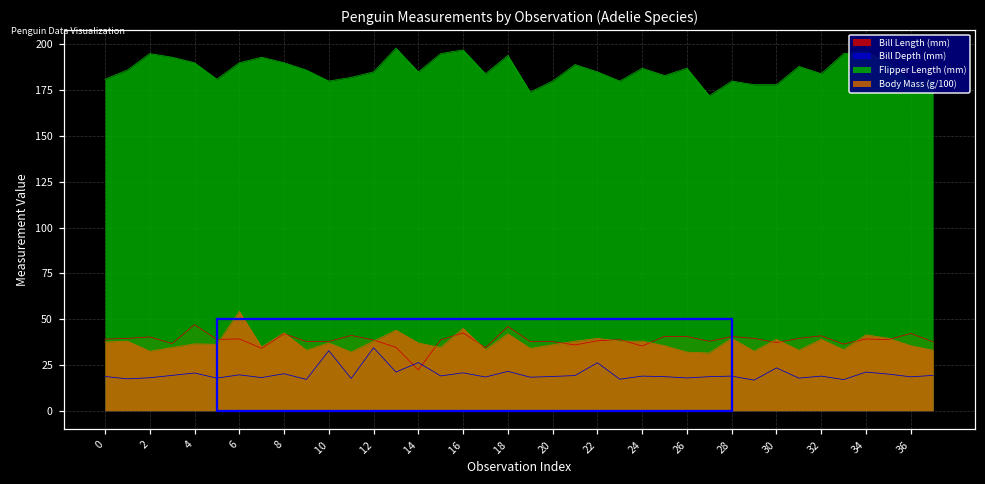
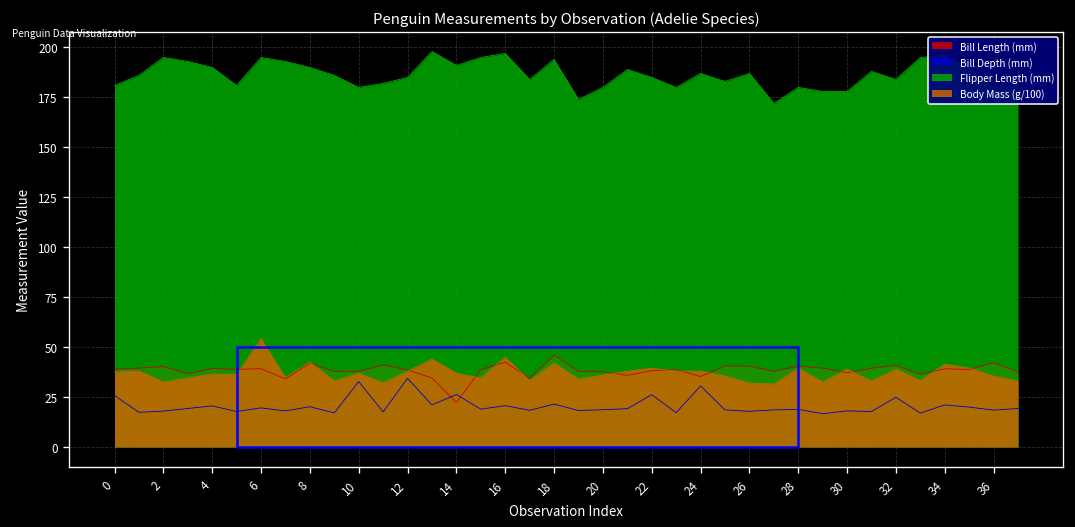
Bill Depth (mm), 0: 19 -> 26
Bill Length (mm), 4: 47 -> 39
Flipper Length (mm), 6: 190 -> 195
Flipper Length (mm), 14: 185 -> 191
Bill Depth (mm), 24: 19 -> 31
Bill Depth (mm), 30: 23 -> 18
Bill Depth (mm), 32: 19 -> 25
